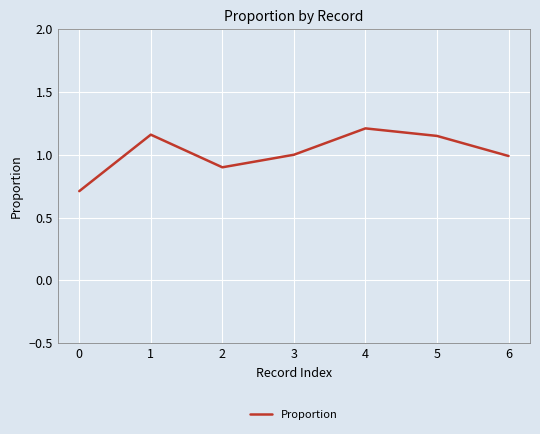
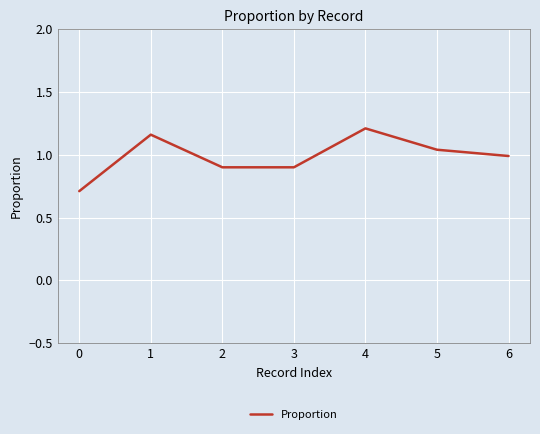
3: 1.0 -> 0.9
5: 1.15 -> 1.04
